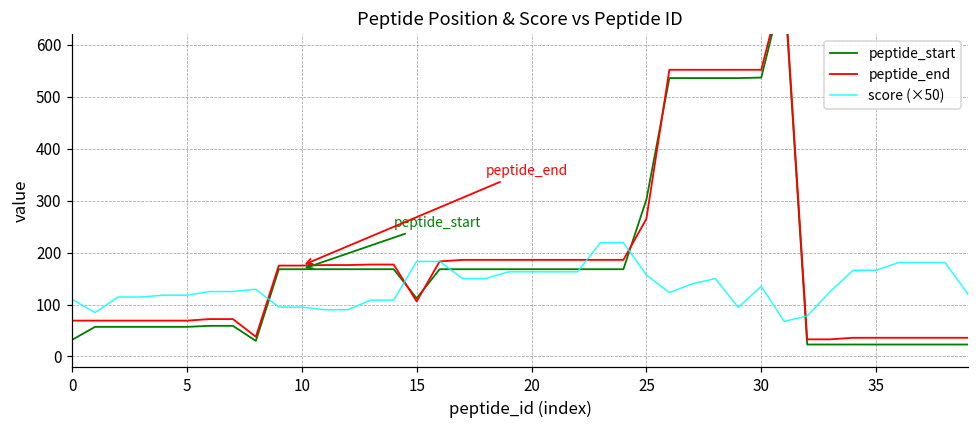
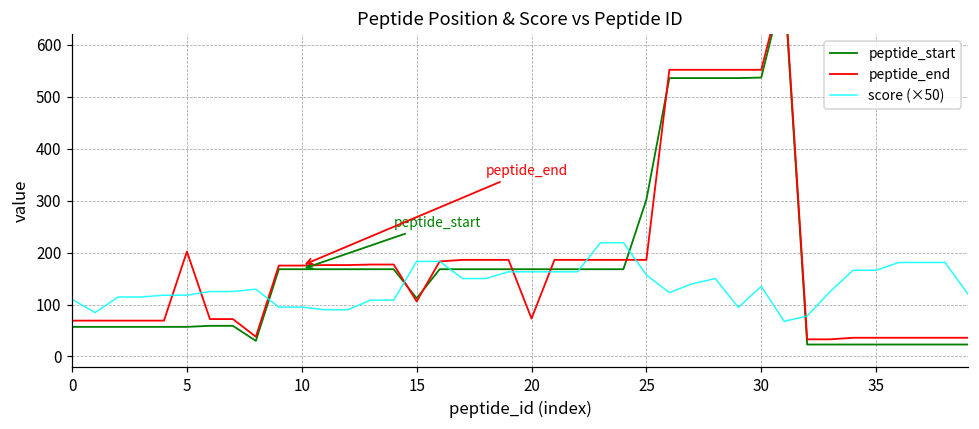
peptide_start, 0: 30 -> 60
peptide_end, 5: 70 -> 200
peptide_end, 20: 190 -> 70
peptide_end, 25: 270 -> 190
